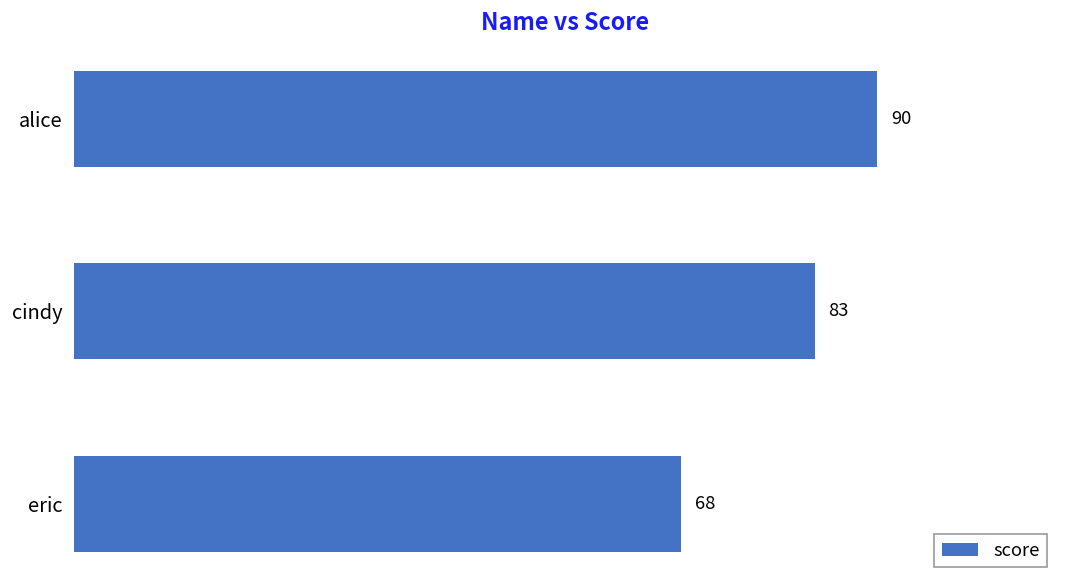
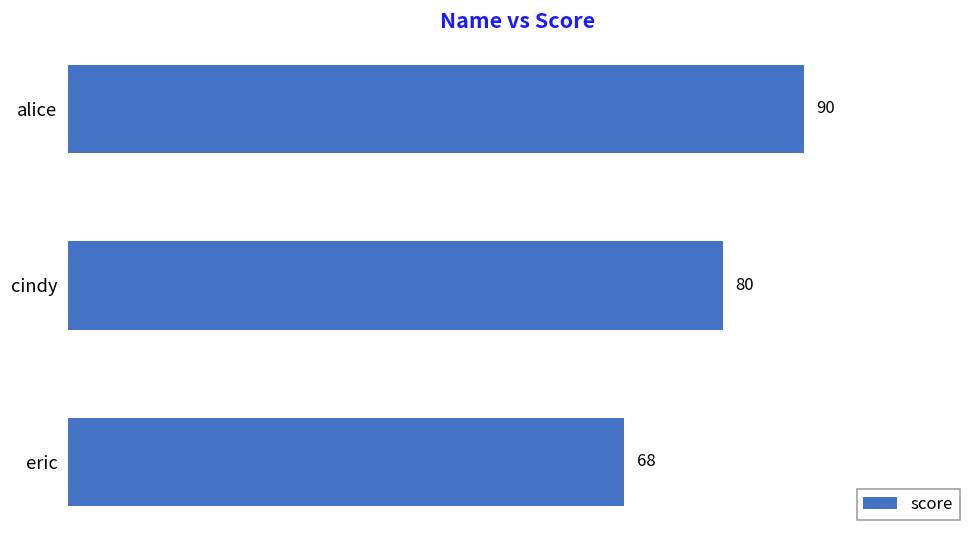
cindy: 83 -> 80
